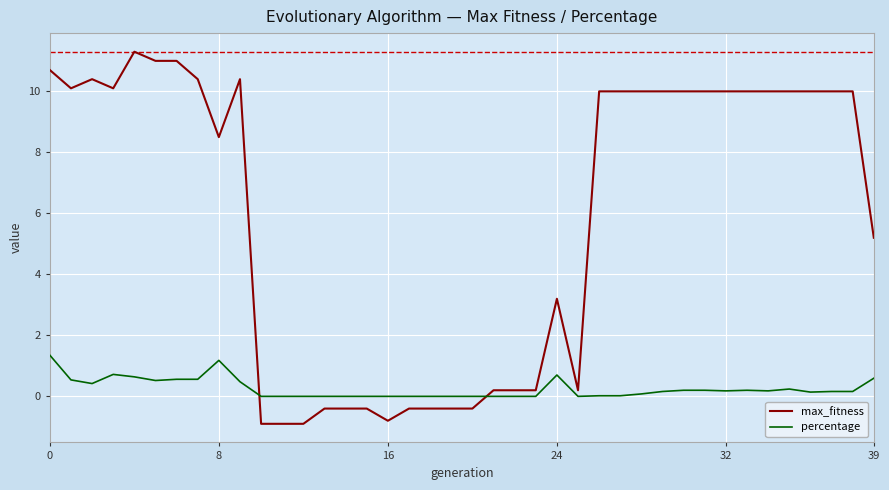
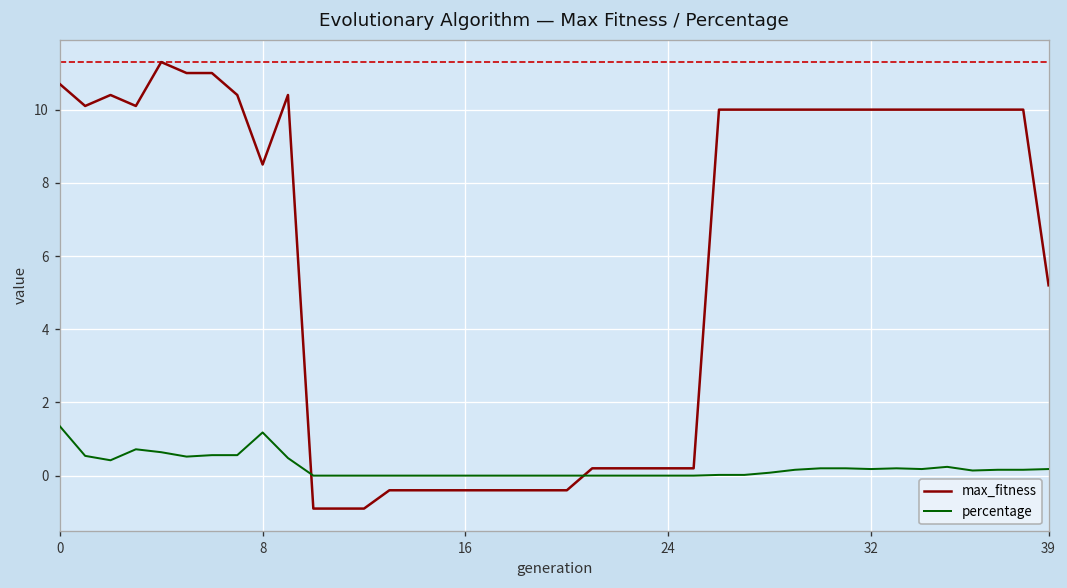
max_fitness, 16: -0.8 -> -0.4
max_fitness, 24: 3.2 -> 0.2
percentage, 24: 0.7 -> 0.0
percentage, 39: 0.6 -> 0.2
